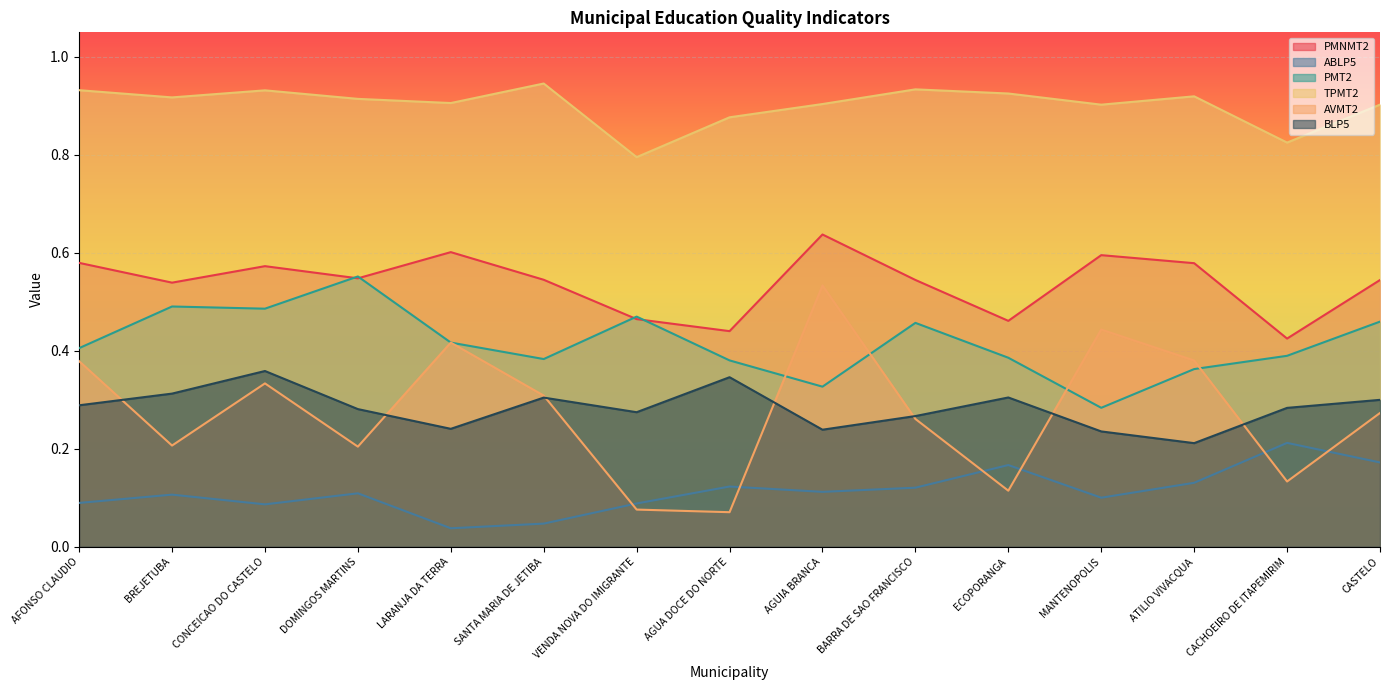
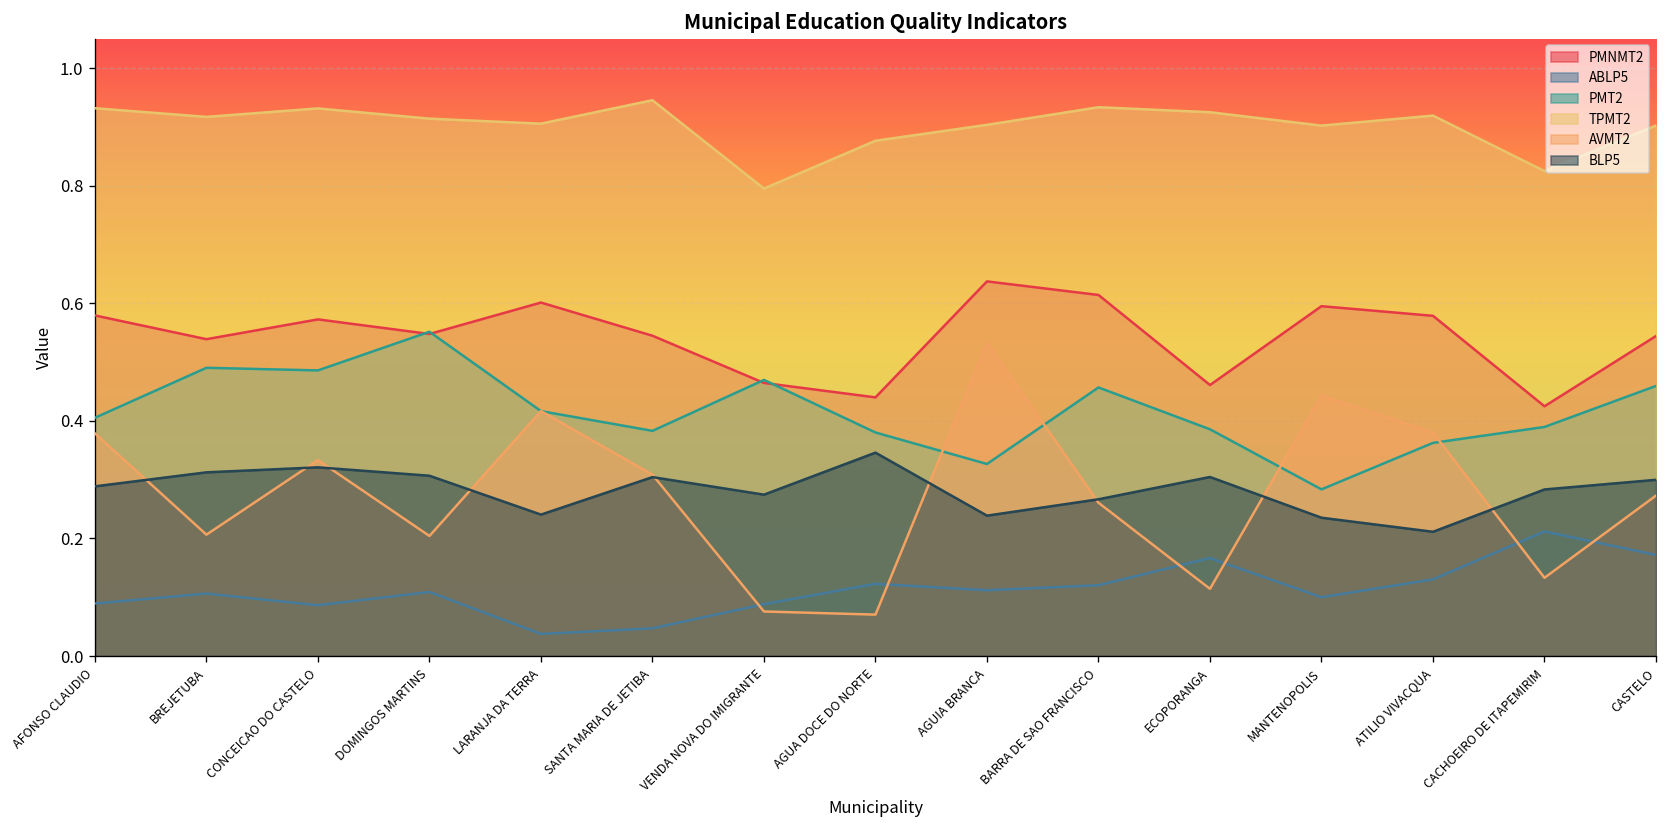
BLP5, CONCEICAO DO CASTELO: 0.36 -> 0.32
BLP5, DOMINGOS MARTINS: 0.28 -> 0.31
PMNMT2, BARRA DE SAO FRANCISCO: 0.54 -> 0.61
